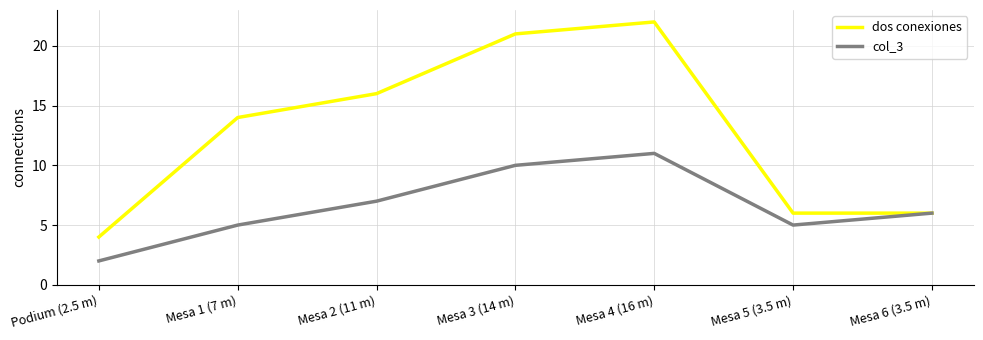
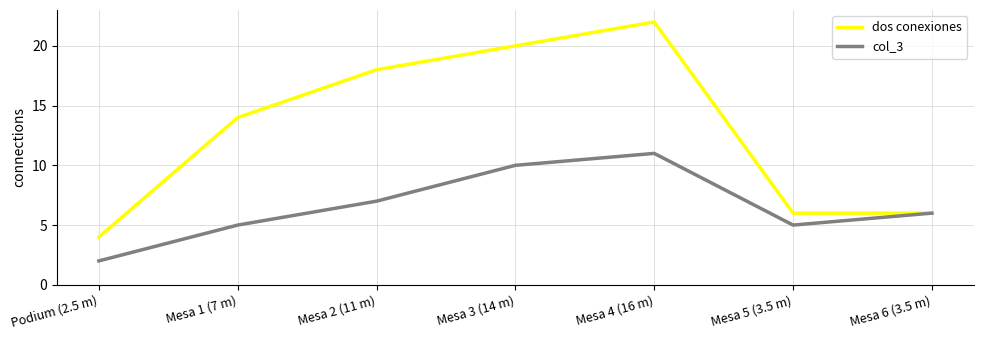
dos conexiones, Mesa 2 (11 m): 16 -> 18
dos conexiones, Mesa 3 (14 m): 21 -> 20
